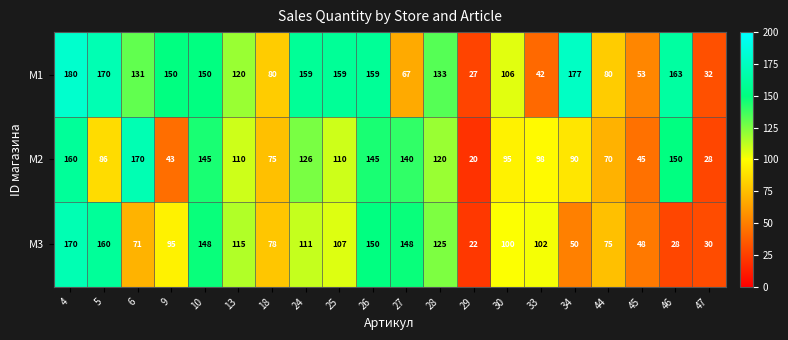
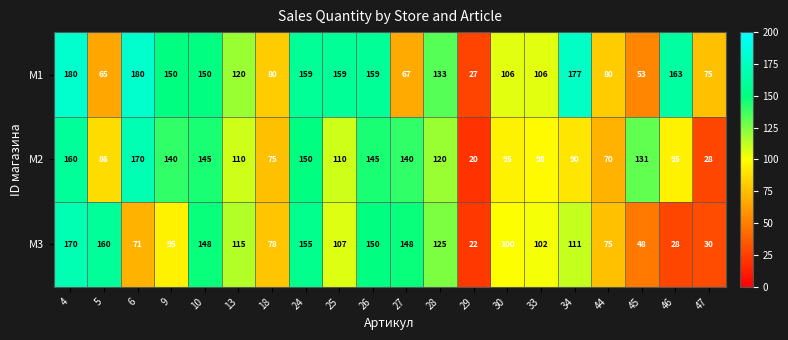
M1, 5: 170 -> 65
M1, 6: 131 -> 180
M1, 33: 42 -> 106
M1, 47: 32 -> 75
M2, 9: 43 -> 140
M2, 24: 126 -> 150
M2, 45: 45 -> 131
M2, 46: 150 -> 95
M3, 24: 111 -> 155
M3, 34: 50 -> 111
